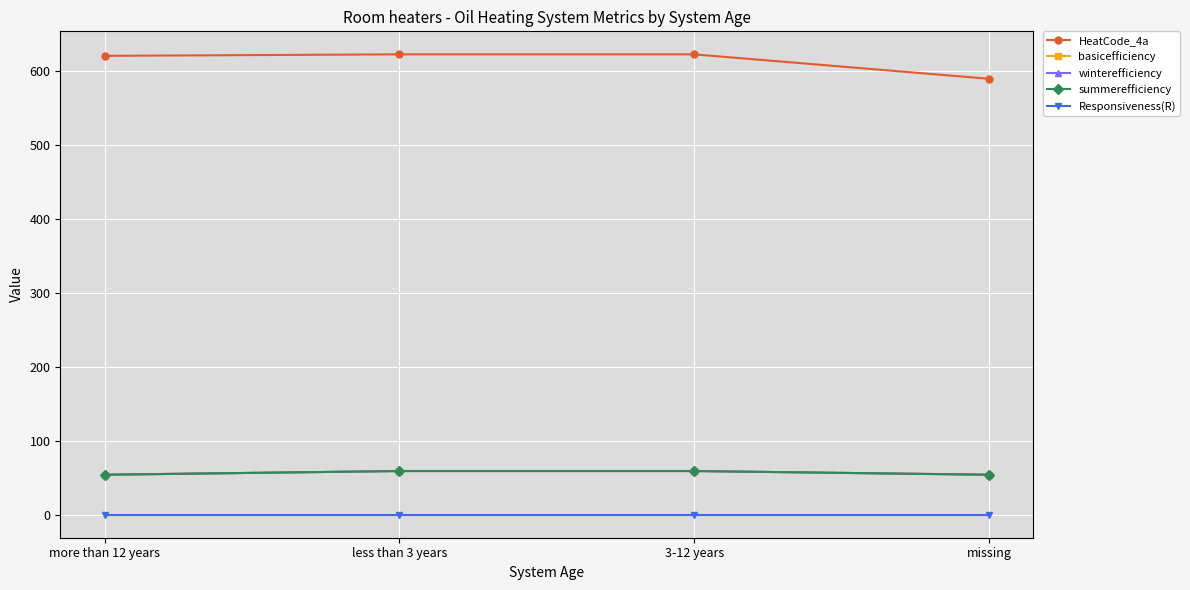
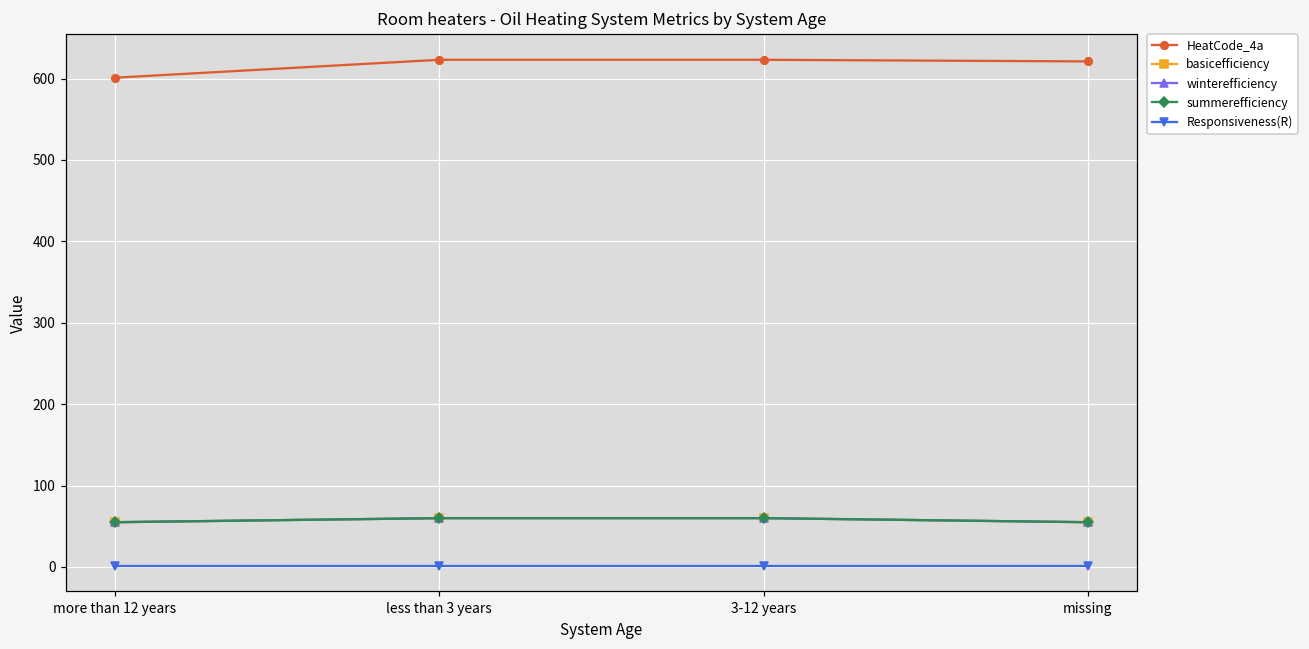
HeatCode_4a, more than 12 years: 620 -> 600
HeatCode_4a, missing: 590 -> 620
